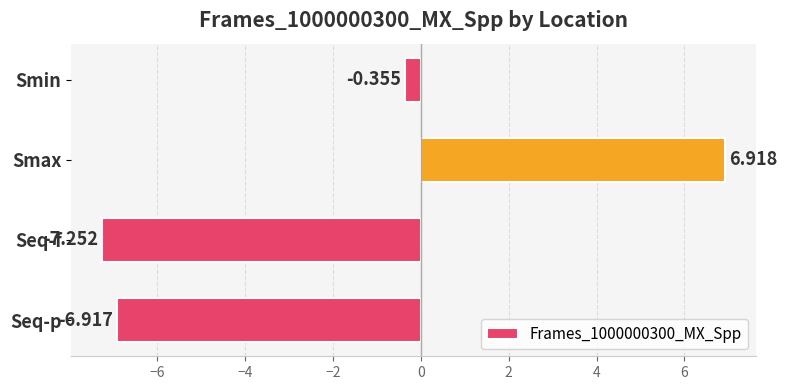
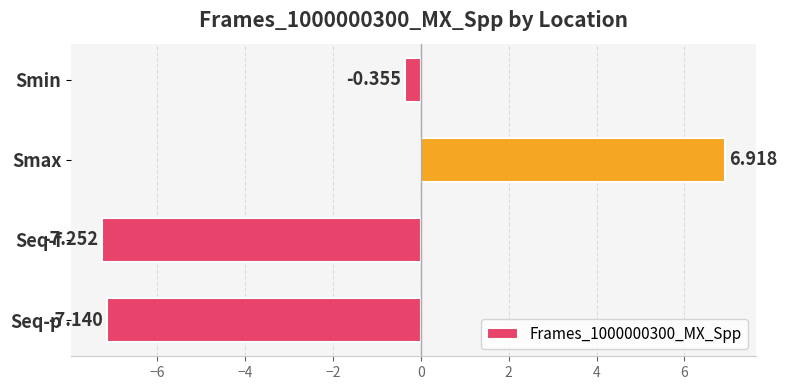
Seq-p: -6.917 -> -7.140
